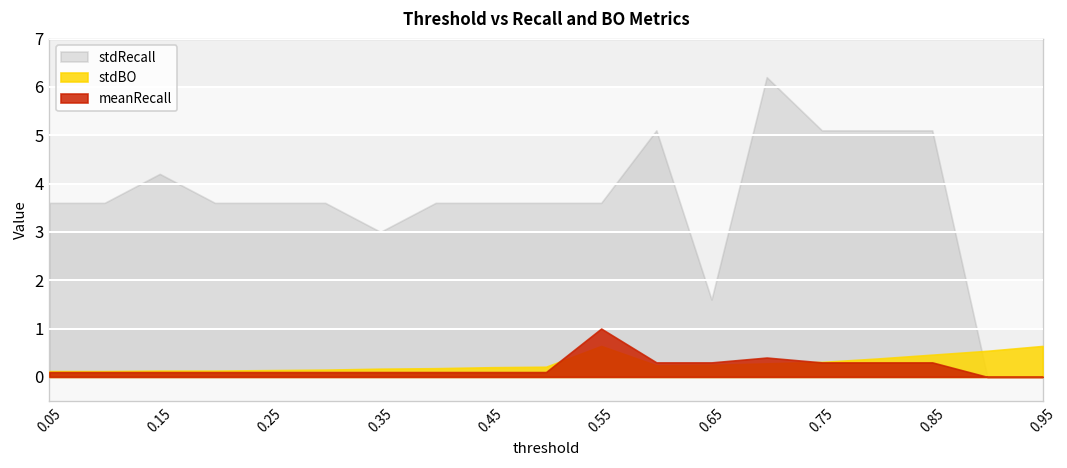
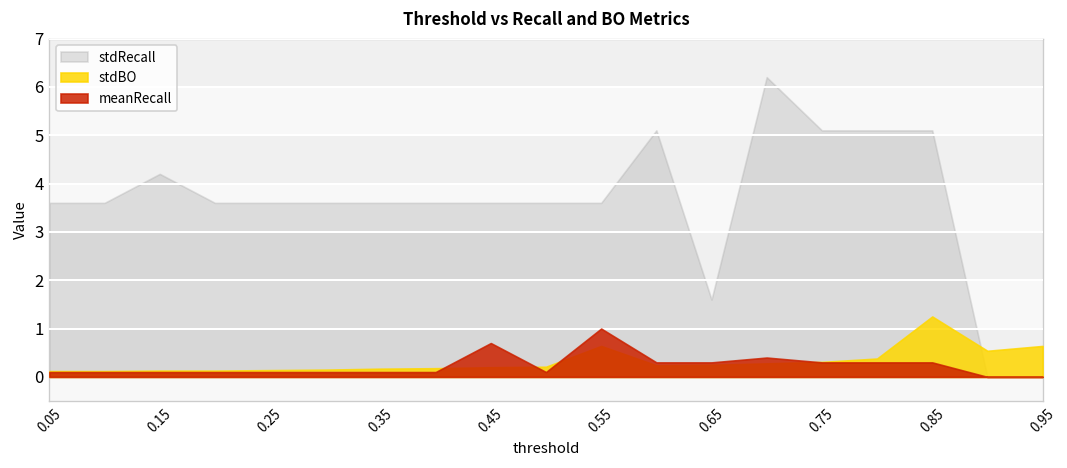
stdRecall, 0.35: 3.0 -> 3.6
meanRecall, 0.45: 0.1 -> 0.7
stdBO, 0.85: 0.5 -> 1.3
